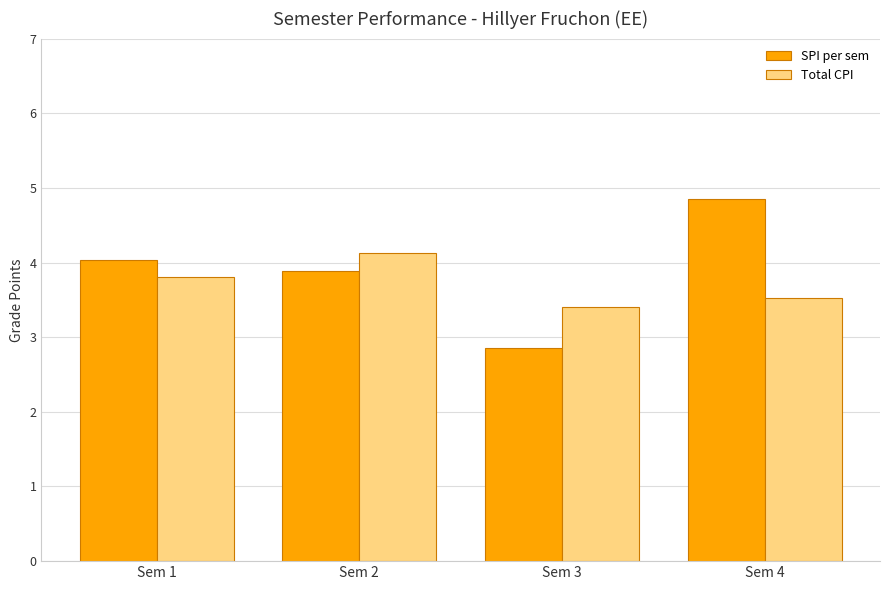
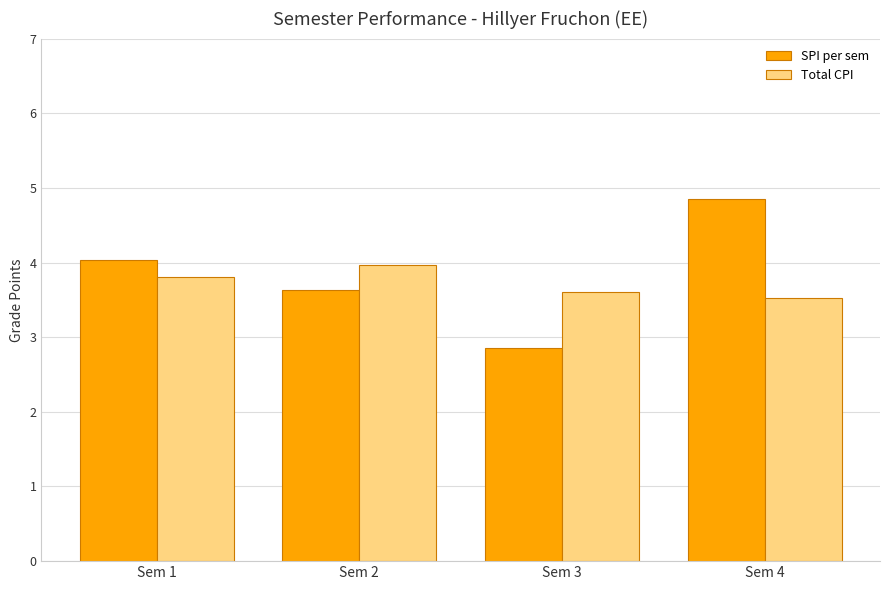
SPI per sem, Sem 2: 3.9 -> 3.6
Total CPI, Sem 2: 4.1 -> 4.0
Total CPI, Sem 3: 3.4 -> 3.6
